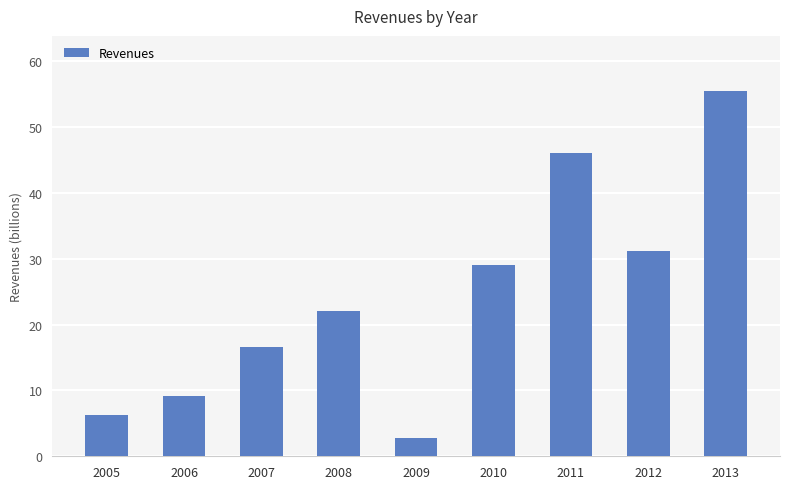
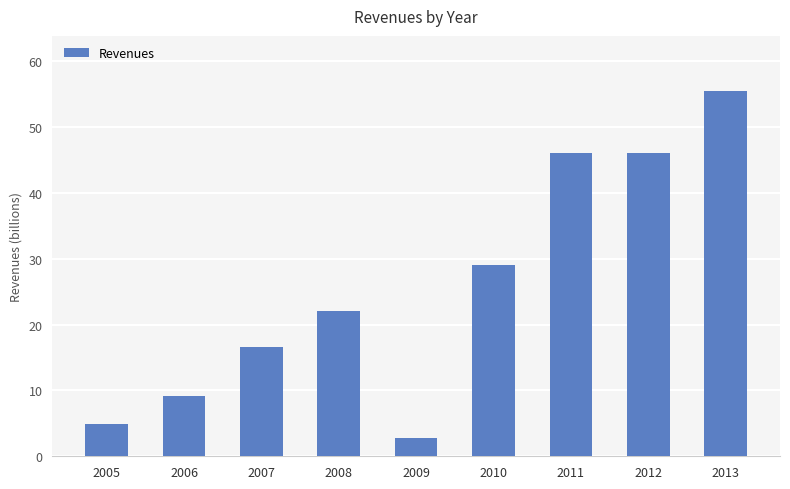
2005: 6 -> 5
2012: 31 -> 46
